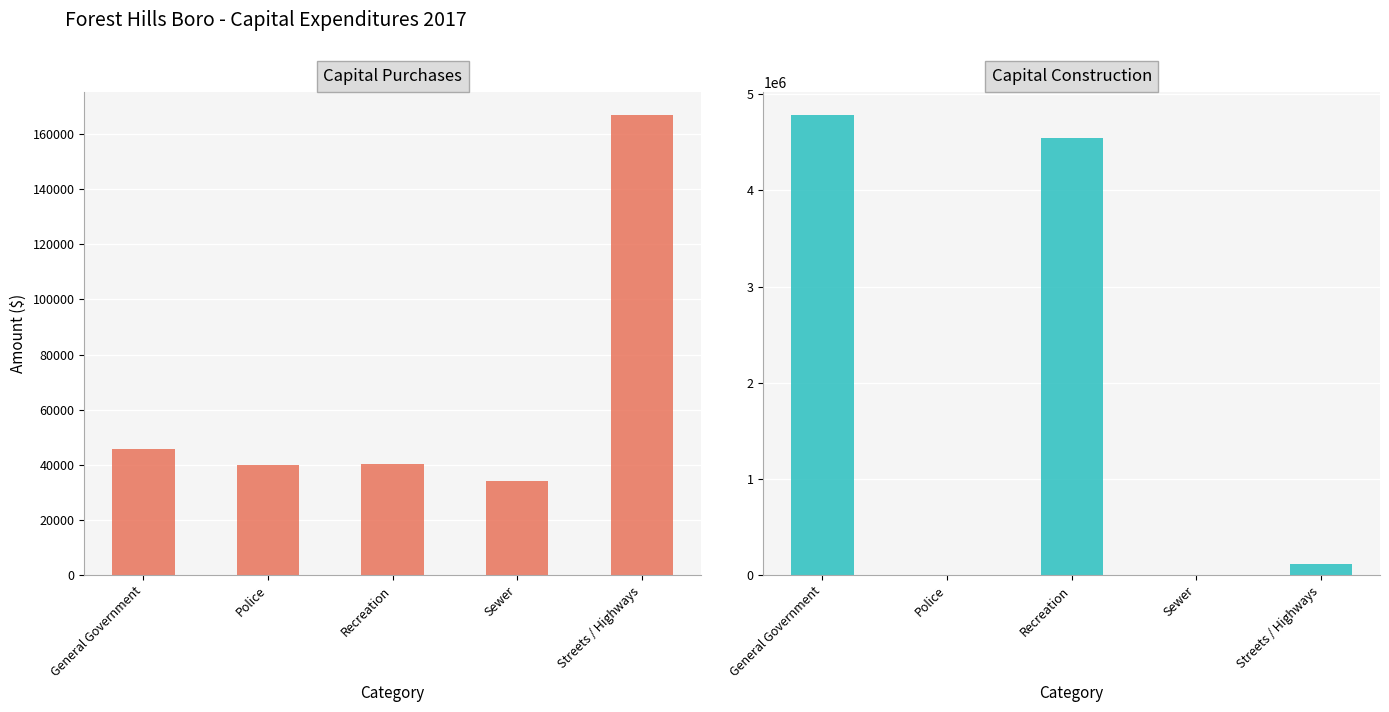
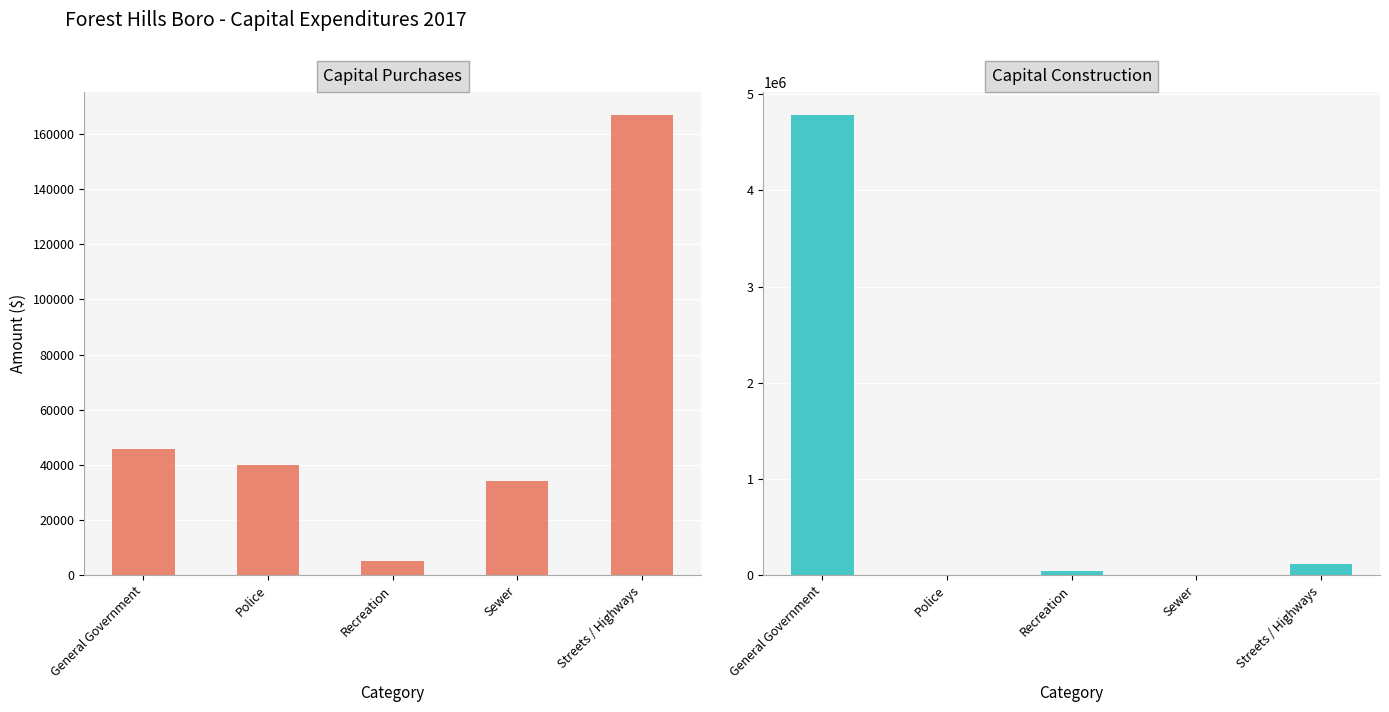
Capital Purchases, Recreation: 40000 -> 5000
Capital Construction, Recreation: 4500000 -> 0
